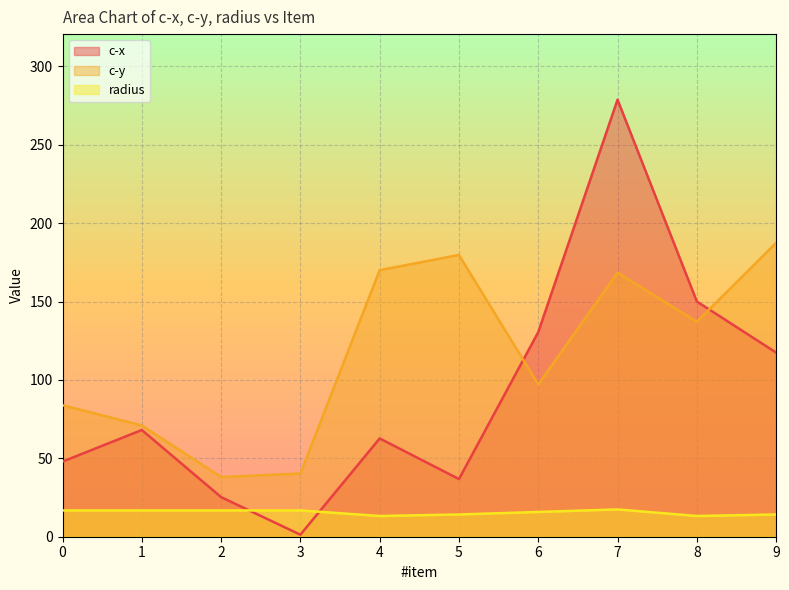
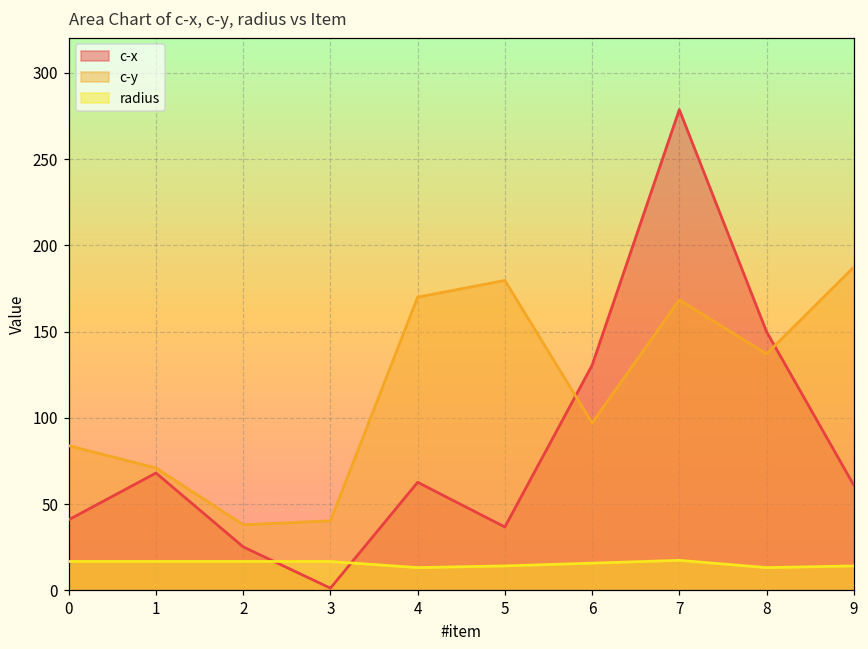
c-x, 0: 48 -> 41
c-x, 9: 117 -> 61
